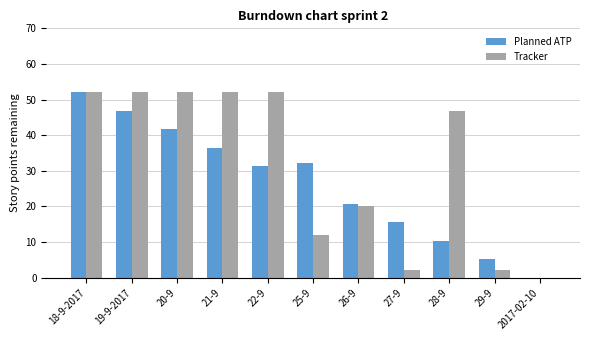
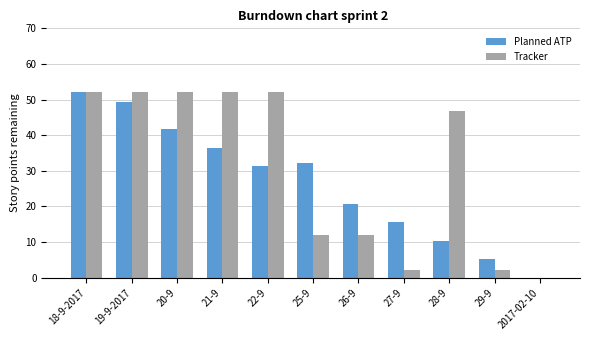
Planned ATP, 19-9-2017: 47 -> 49
Tracker, 26-9: 20 -> 12
